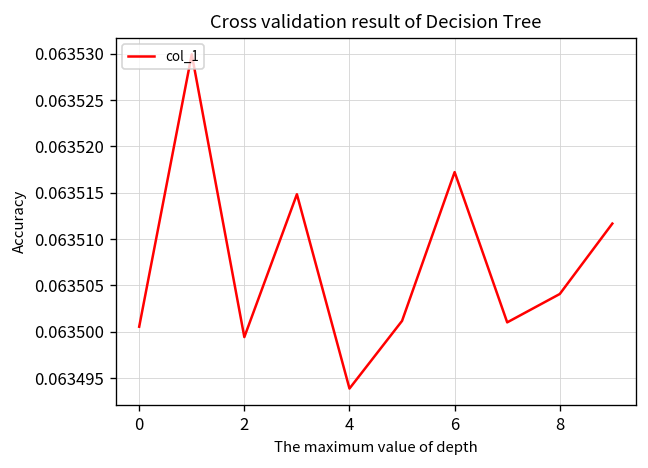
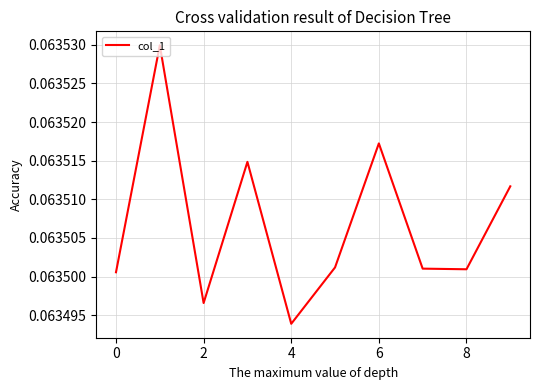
2: 0.063499 -> 0.063497
8: 0.063504 -> 0.063501
